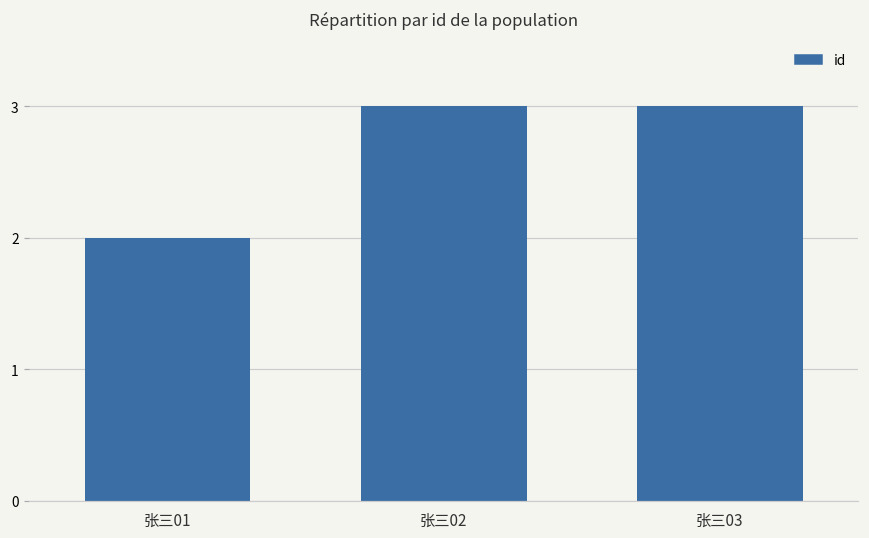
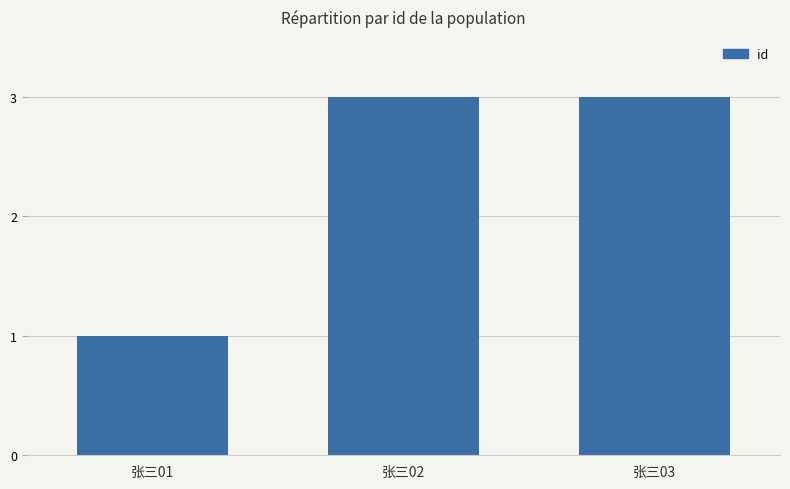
张三01: 2 -> 1
